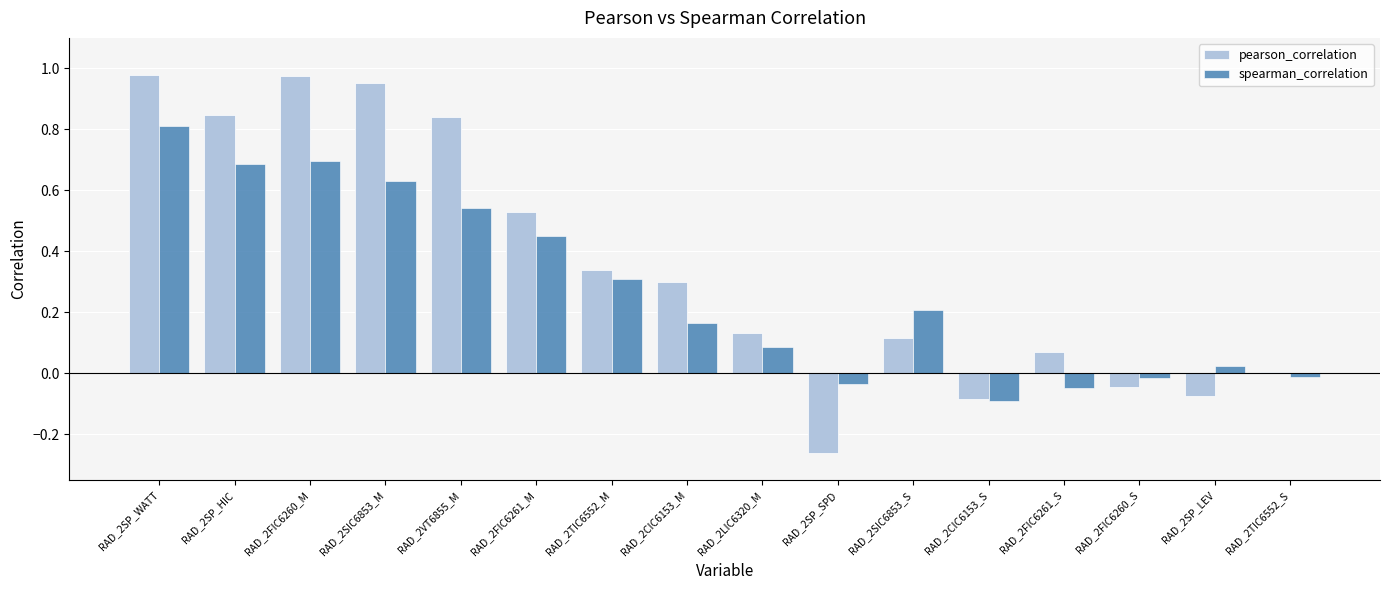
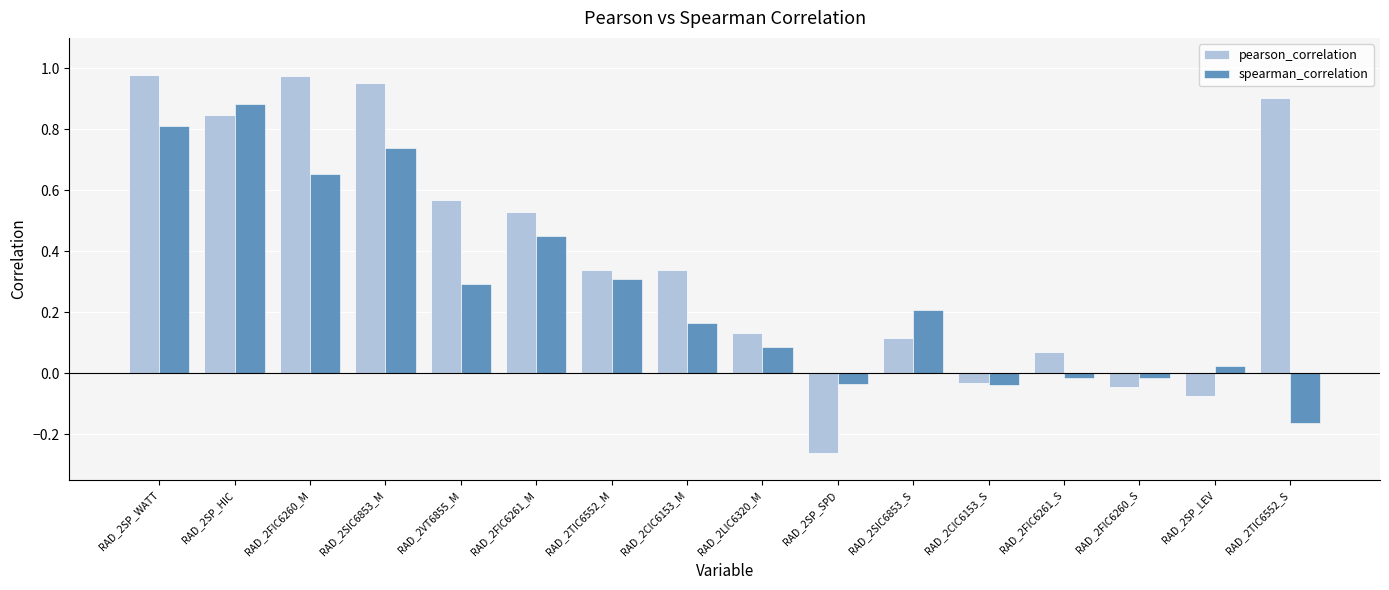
spearman_correlation, RAD_2SP_HIC: 0.69 -> 0.88
spearman_correlation, RAD_2FIC6260_M: 0.70 -> 0.65
spearman_correlation, RAD_2SIC6853_M: 0.63 -> 0.74
pearson_correlation, RAD_2VT6855_M: 0.84 -> 0.57
spearman_correlation, RAD_2VT6855_M: 0.54 -> 0.29
pearson_correlation, RAD_2CIC6153_M: 0.30 -> 0.34
pearson_correlation, RAD_2CIC6153_S: -0.08 -> -0.03
spearman_correlation, RAD_2CIC6153_S: -0.09 -> -0.04
spearman_correlation, RAD_2FIC6261_S: -0.05 -> -0.02
pearson_correlation, RAD_2TIC6552_S: 0.00 -> 0.90
spearman_correlation, RAD_2TIC6552_S: -0.01 -> -0.16
